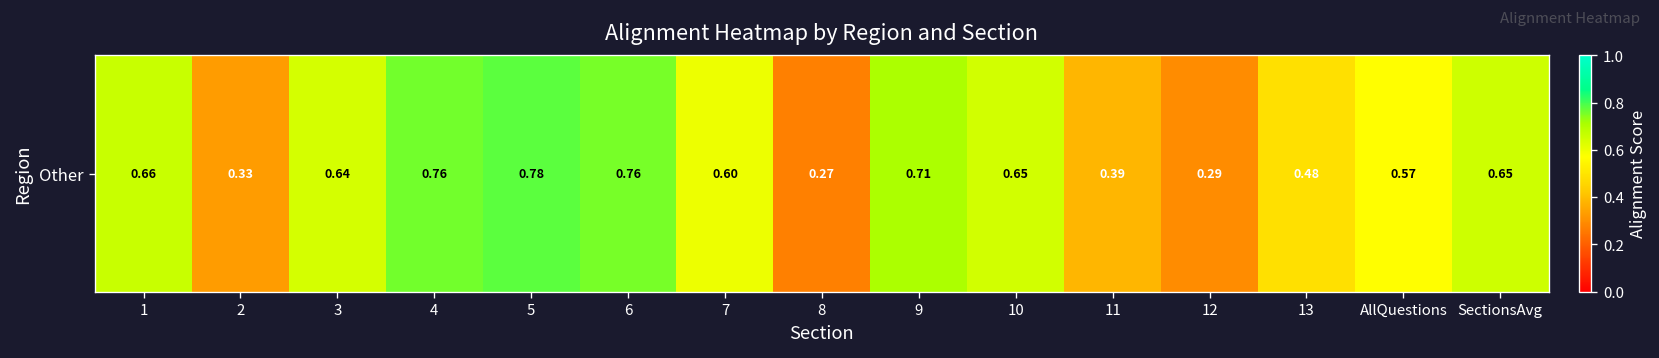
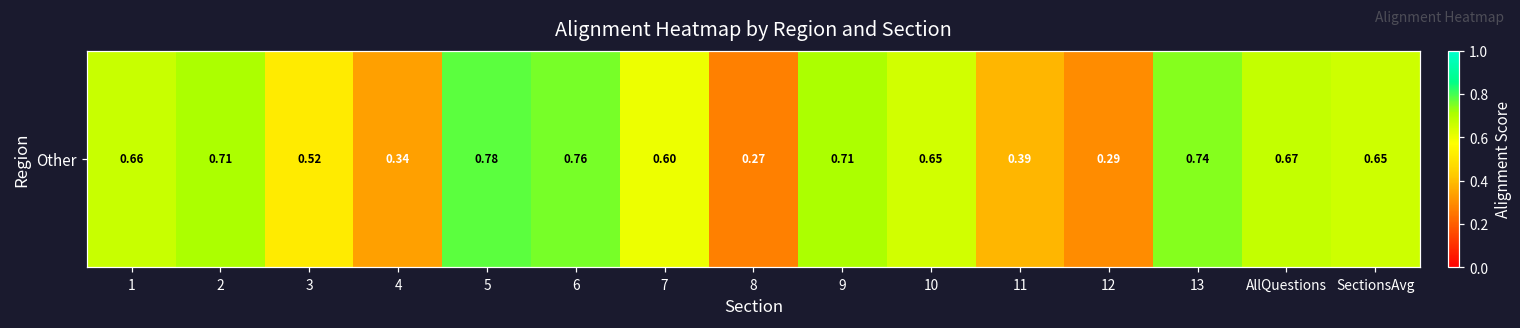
Other, 2: 0.33 -> 0.71
Other, 3: 0.64 -> 0.52
Other, 4: 0.76 -> 0.34
Other, 13: 0.48 -> 0.74
Other, AllQuestions: 0.57 -> 0.67
